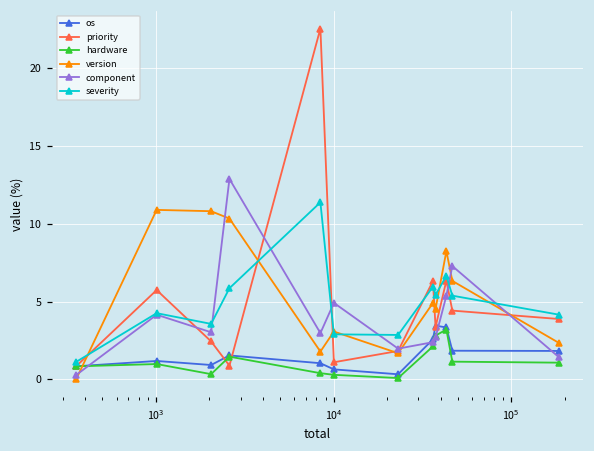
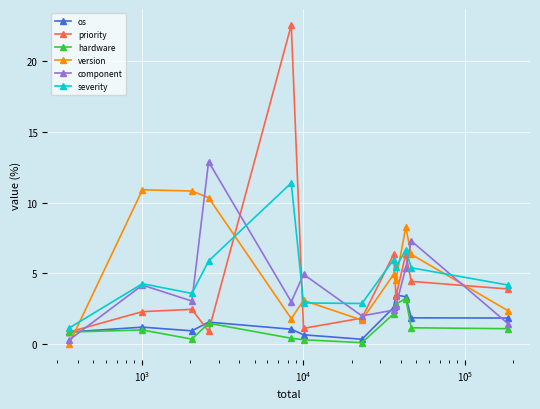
priority, 10^3: 5.7 -> 2.3
